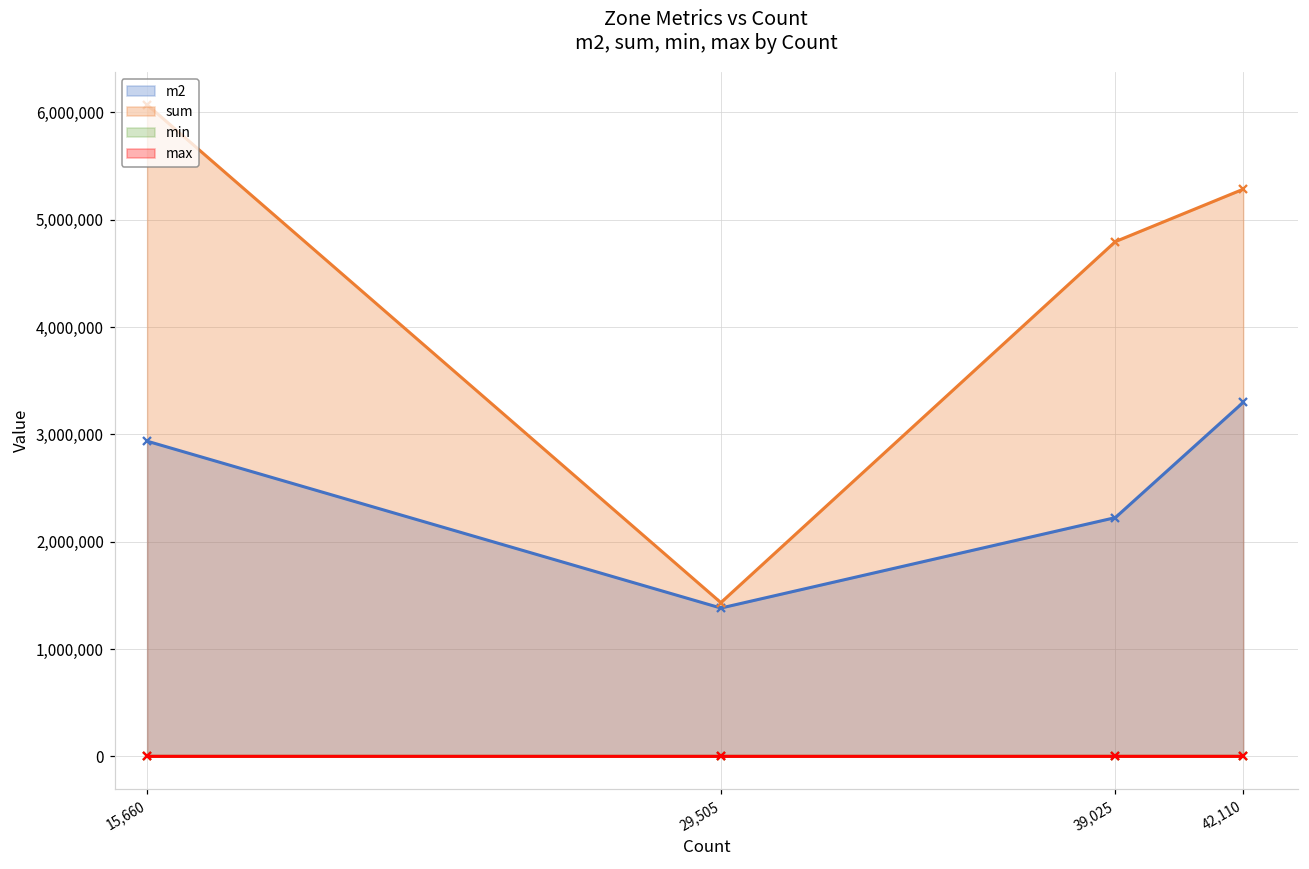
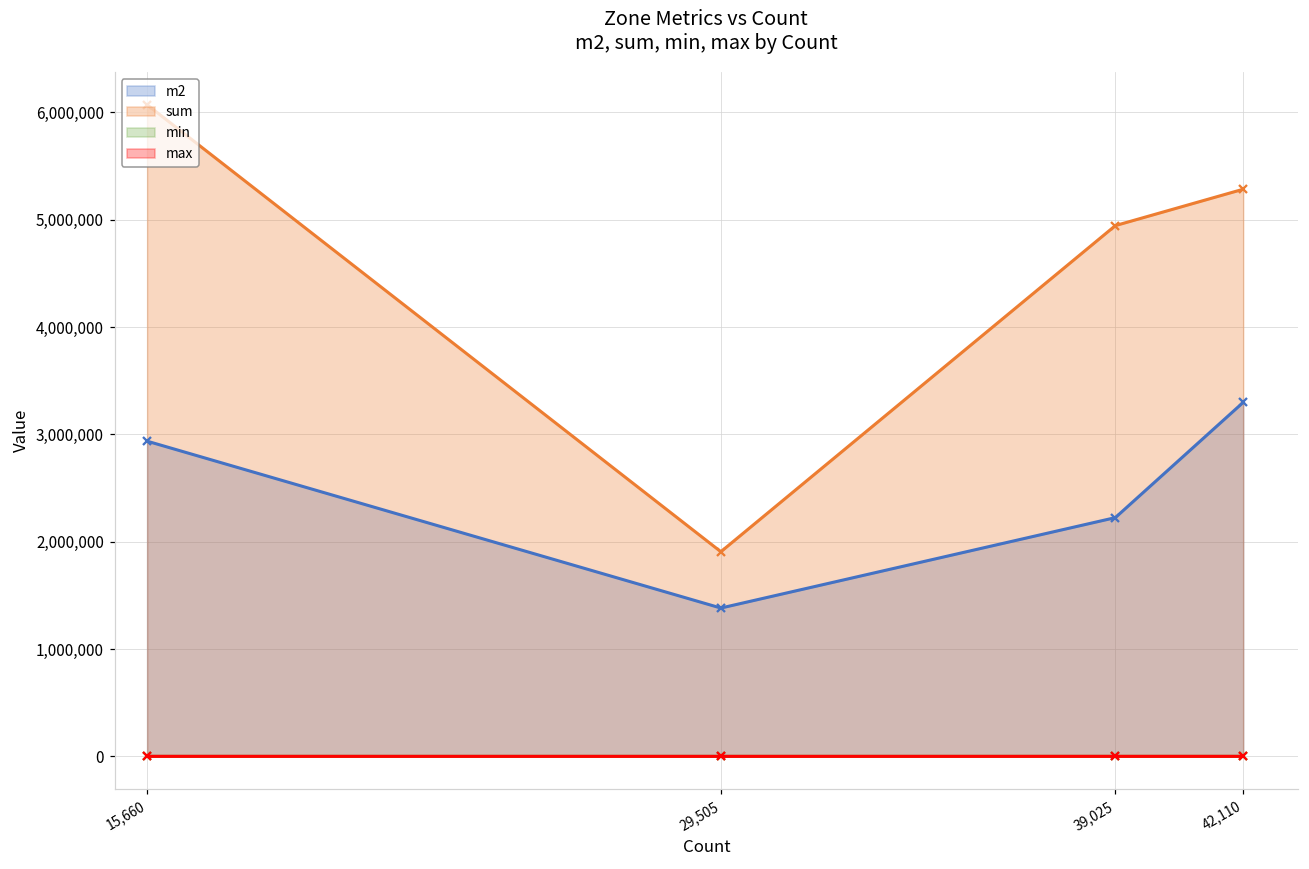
sum, 29,505: 1,400,000 -> 1,900,000
sum, 39,025: 4,800,000 -> 4,900,000
